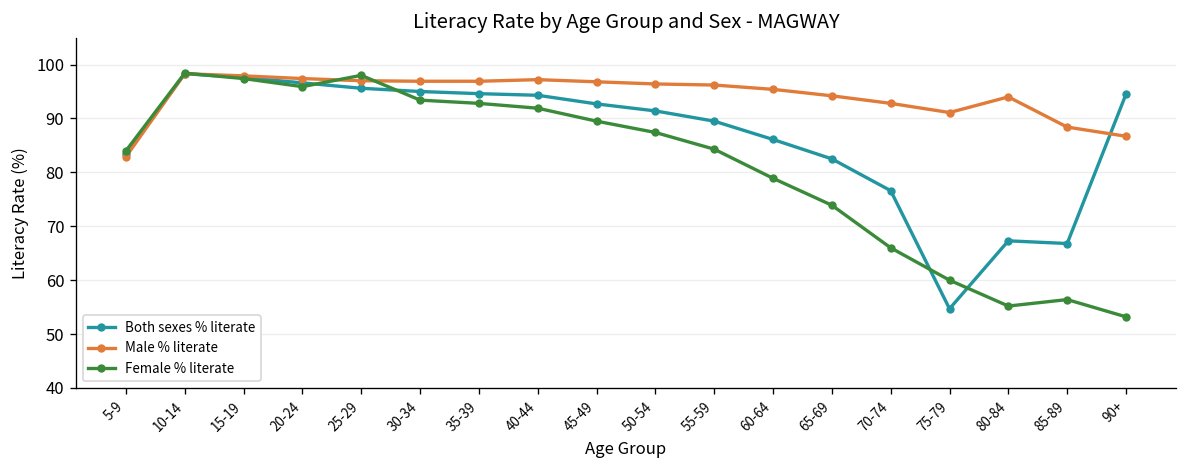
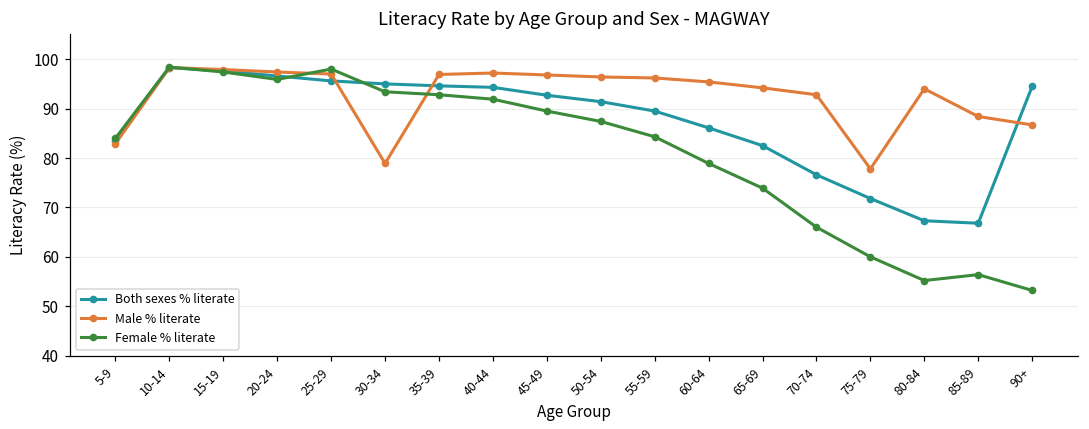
Male % literate, 30-34: 97 -> 79
Both sexes % literate, 75-79: 55 -> 72
Male % literate, 75-79: 91 -> 78
